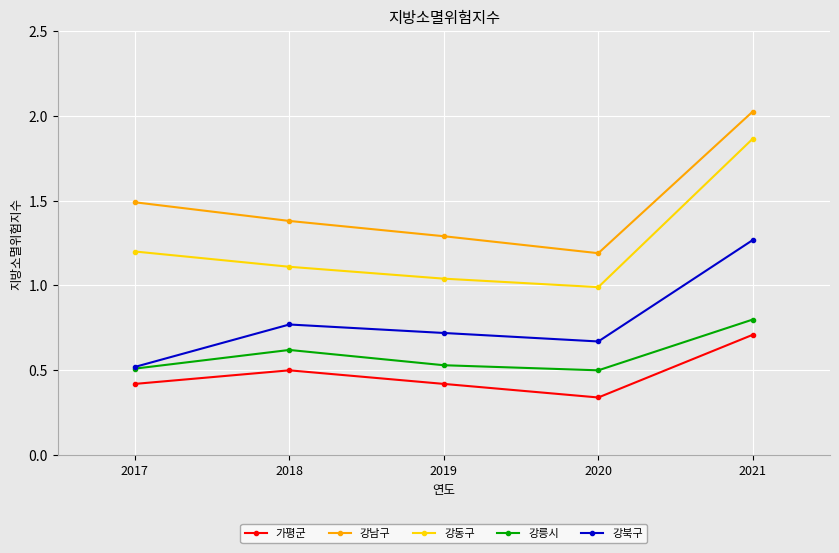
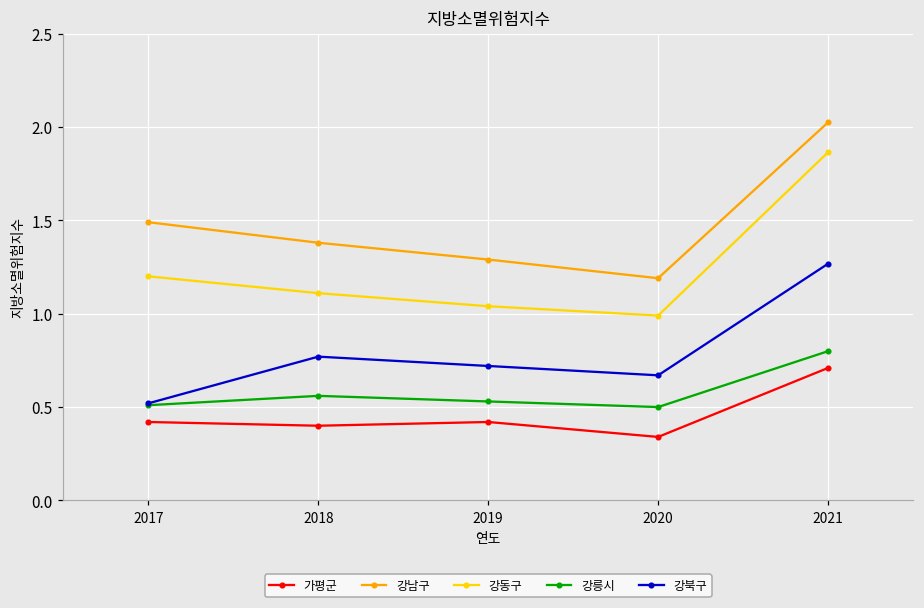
가평군, 2018: 0.5 -> 0.4
강릉시, 2018: 0.62 -> 0.56
